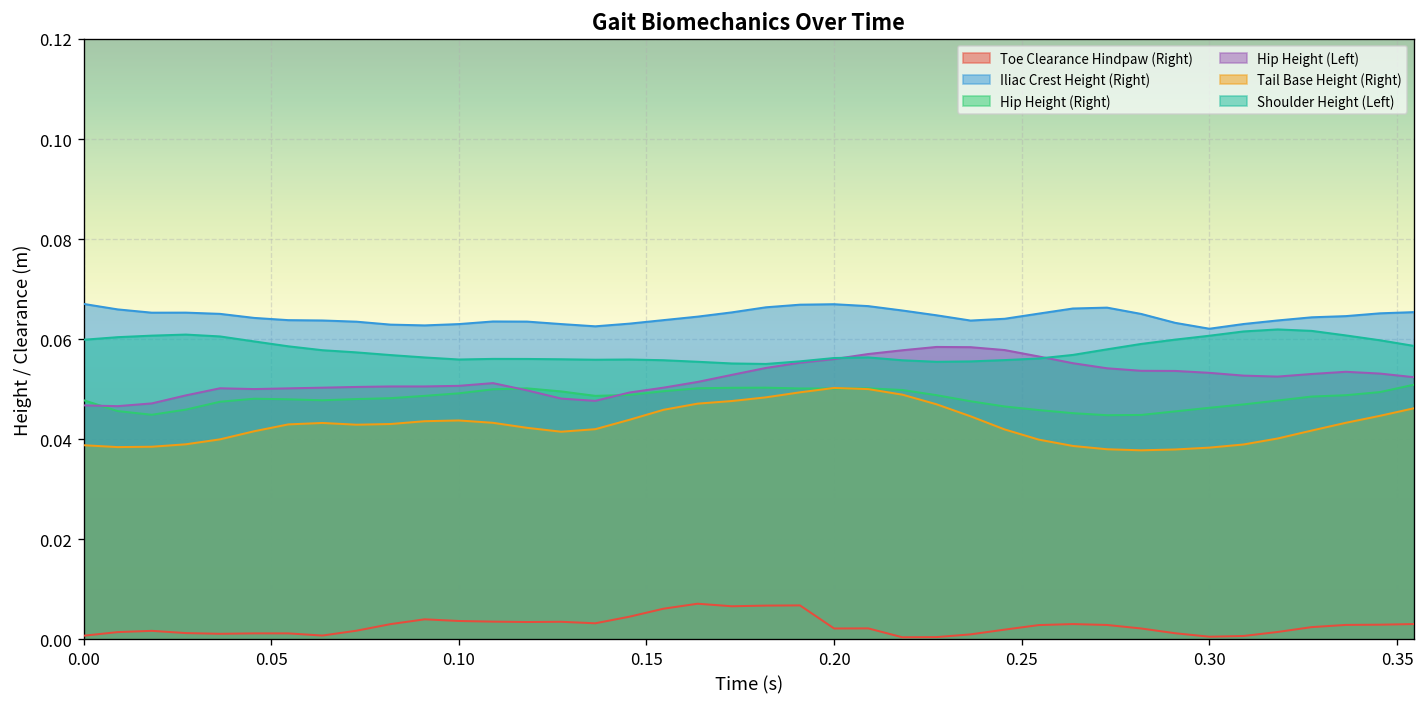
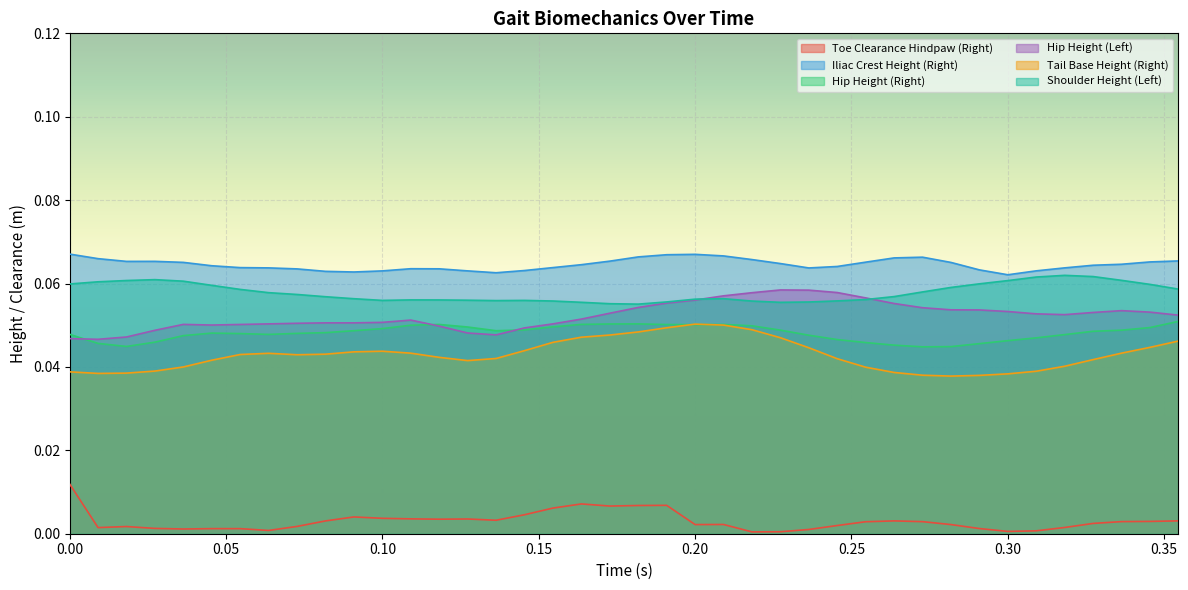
Toe Clearance Hindpaw (Right), 0.00: 0.001 -> 0.012
